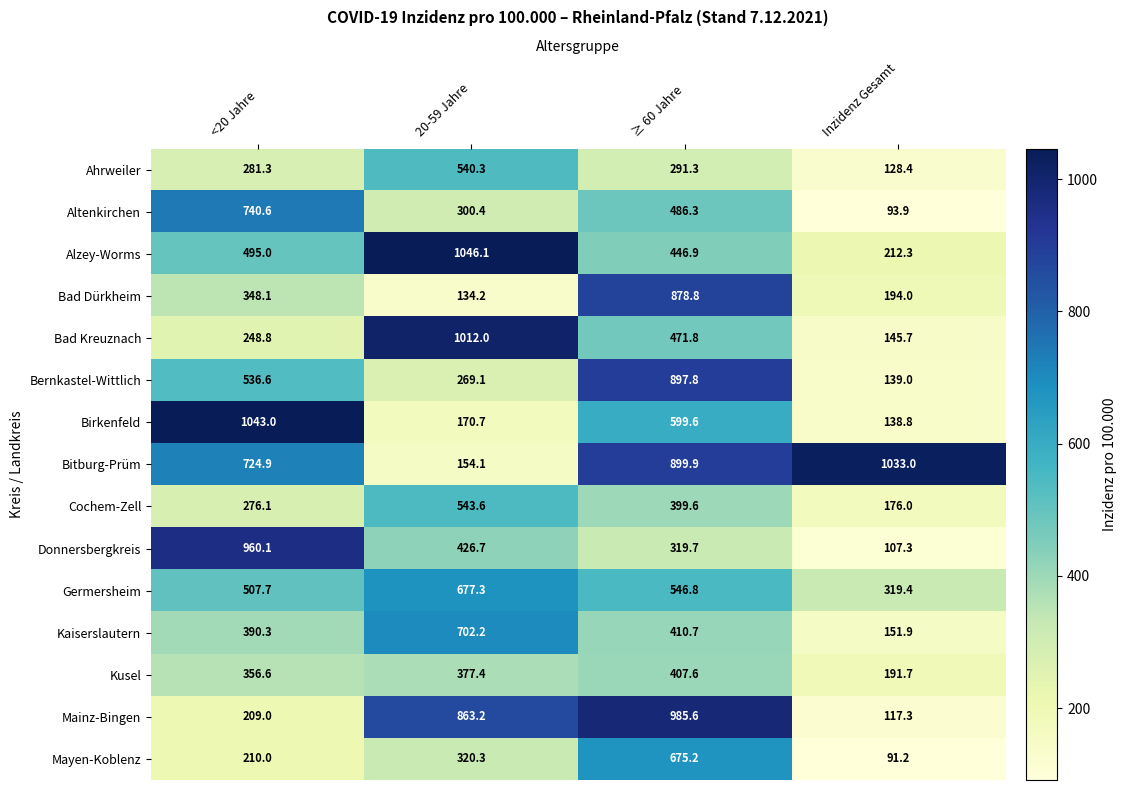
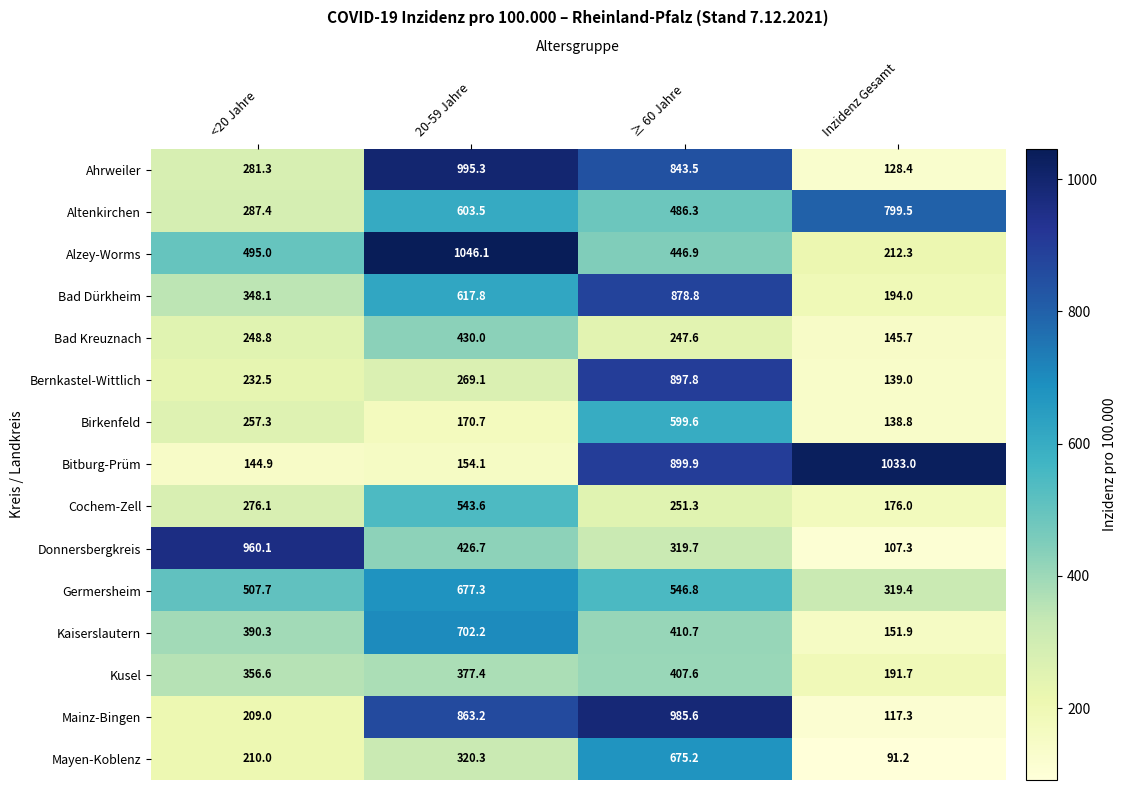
Ahrweiler, 20-59 Jahre: 540.3 -> 995.3
Ahrweiler, ≥ 60 Jahre: 291.3 -> 843.5
Altenkirchen, <20 Jahre: 740.6 -> 287.4
Altenkirchen, 20-59 Jahre: 300.4 -> 603.5
Altenkirchen, Inzidenz Gesamt: 93.9 -> 799.5
Bad Dürkheim, 20-59 Jahre: 134.2 -> 617.8
Bad Kreuznach, 20-59 Jahre: 1012.0 -> 430.0
Bad Kreuznach, ≥ 60 Jahre: 471.8 -> 247.6
Bernkastel-Wittlich, <20 Jahre: 536.6 -> 232.5
Birkenfeld, <20 Jahre: 1043.0 -> 257.3
Bitburg-Prüm, <20 Jahre: 724.9 -> 144.9
Cochem-Zell, ≥ 60 Jahre: 399.6 -> 251.3
